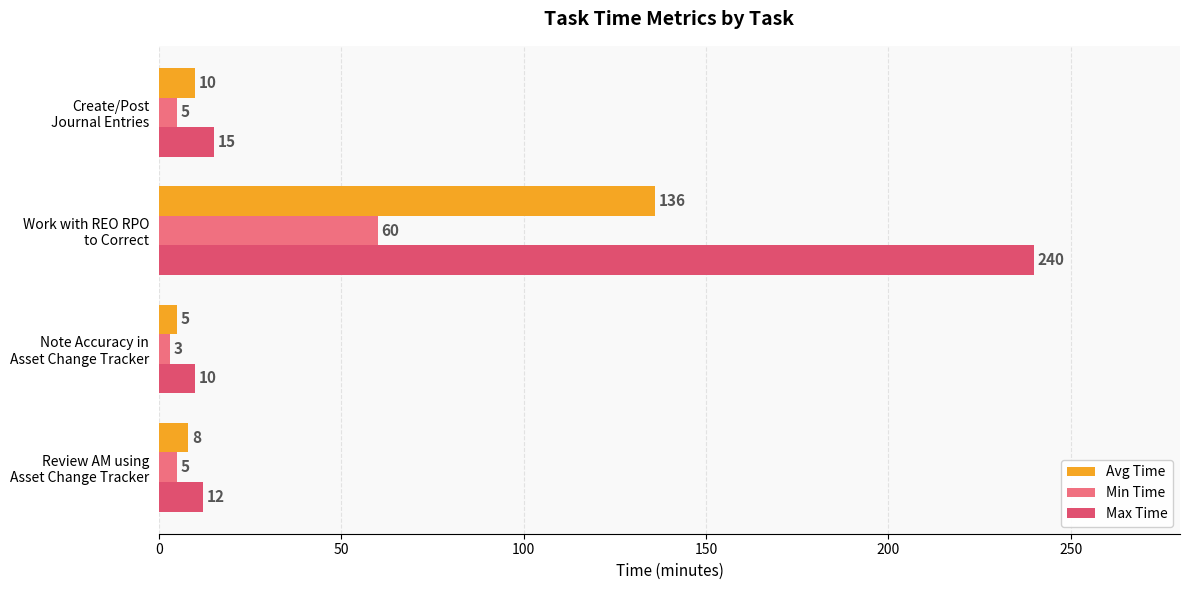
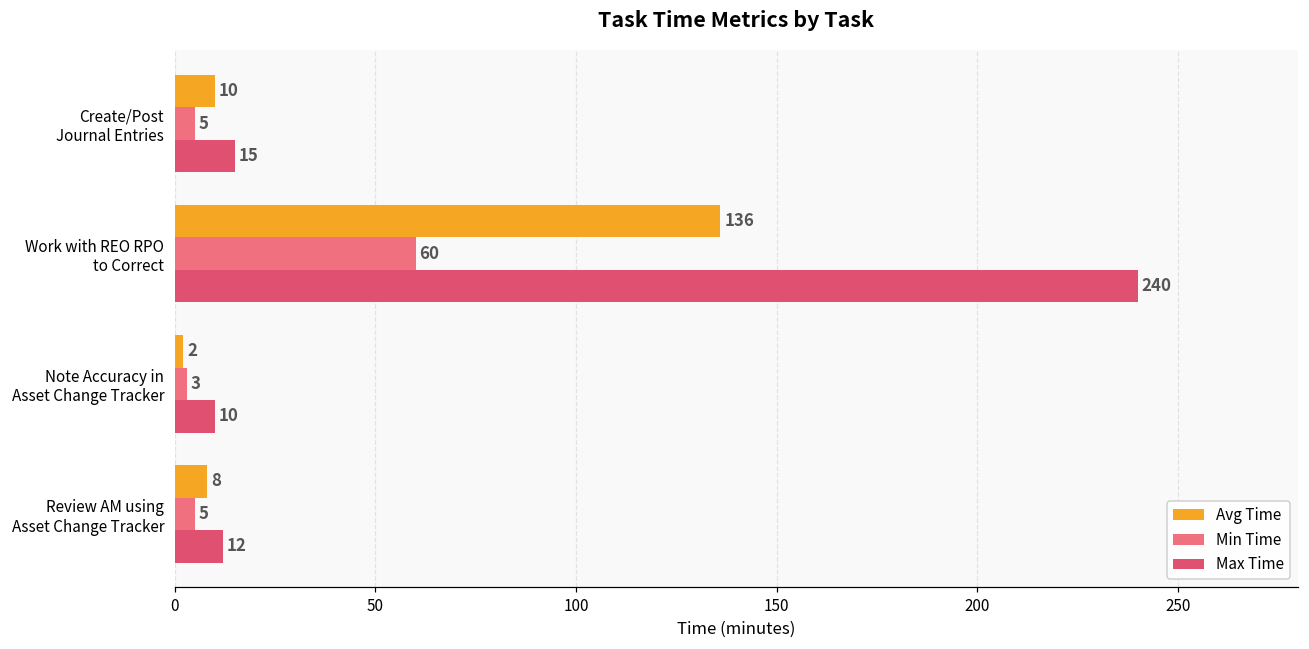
Avg Time, Note Accuracy in Asset Change Tracker: 5 -> 2
